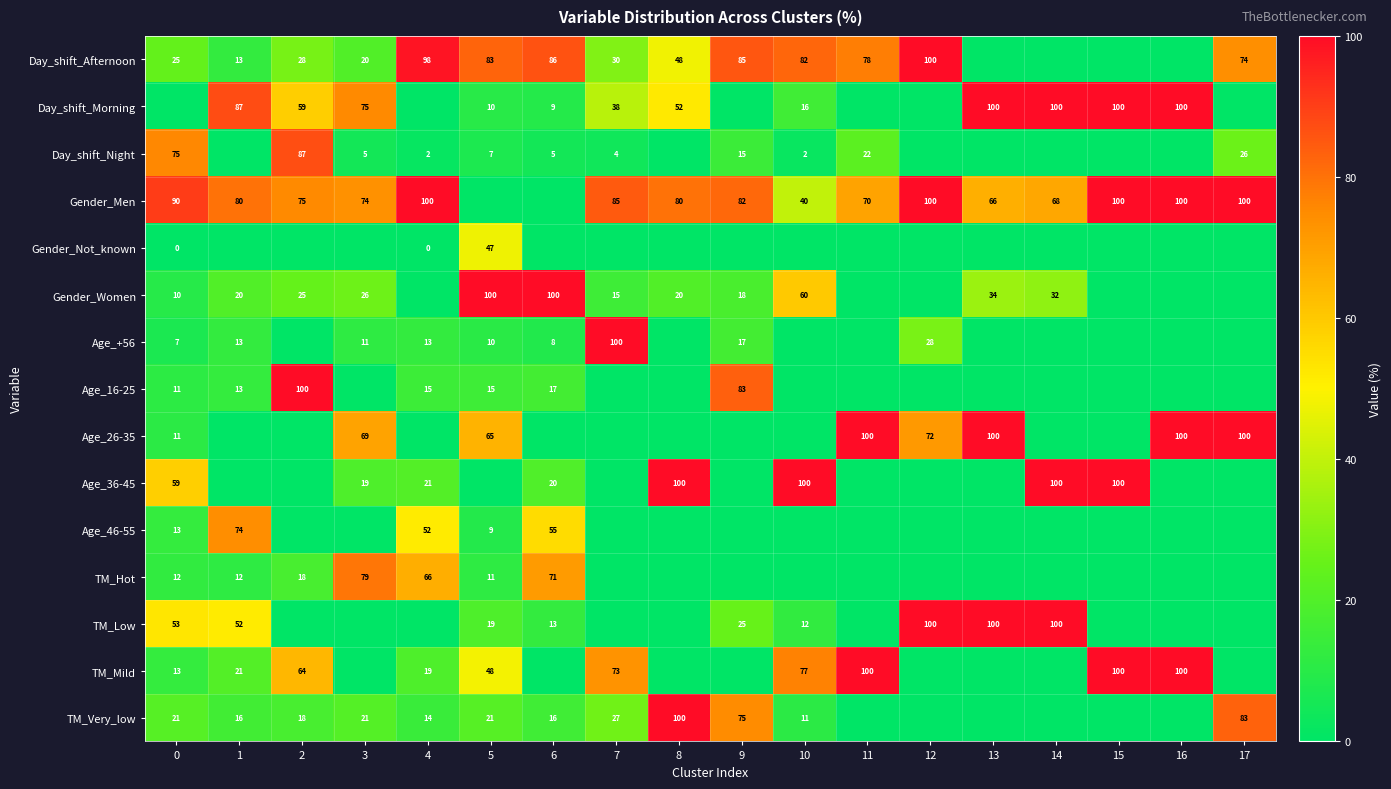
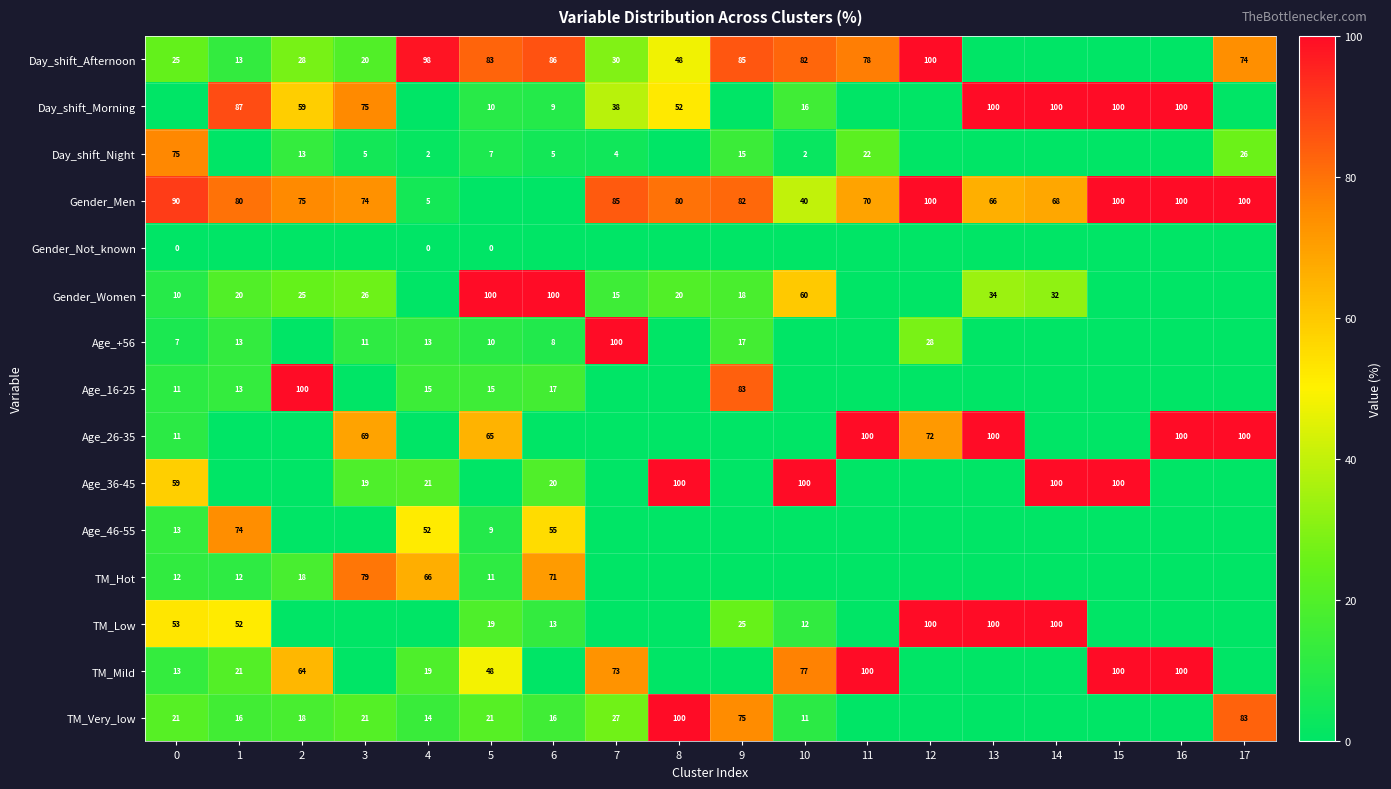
Day_shift_Night, 2: 87 -> 13
Gender_Men, 4: 100 -> 5
Gender_Not_known, 5: 47 -> 0
